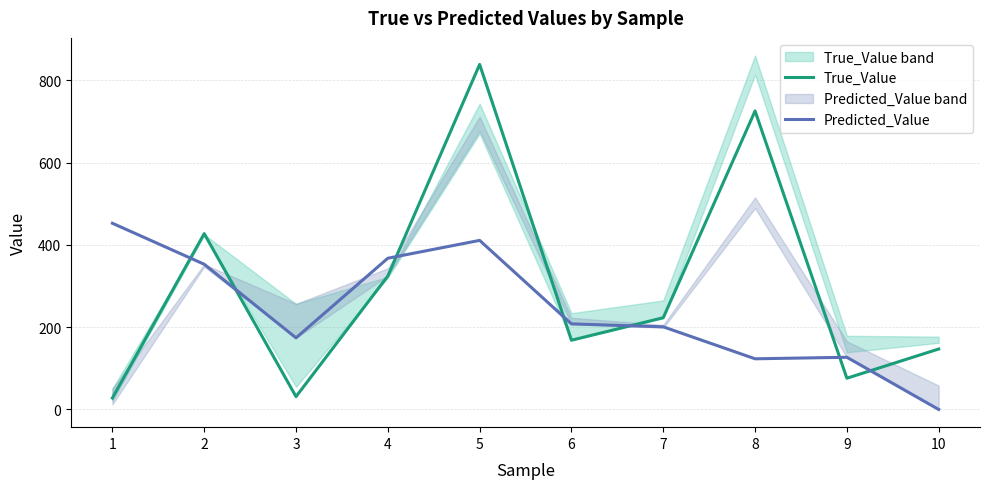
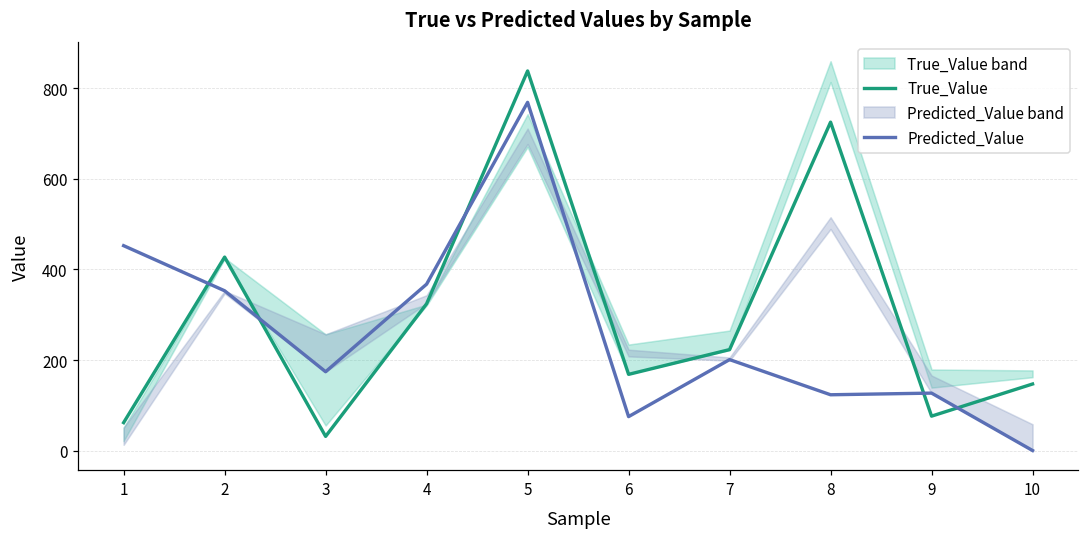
True_Value, 1: 30 -> 60
Predicted_Value, 5: 410 -> 770
Predicted_Value, 6: 210 -> 70
